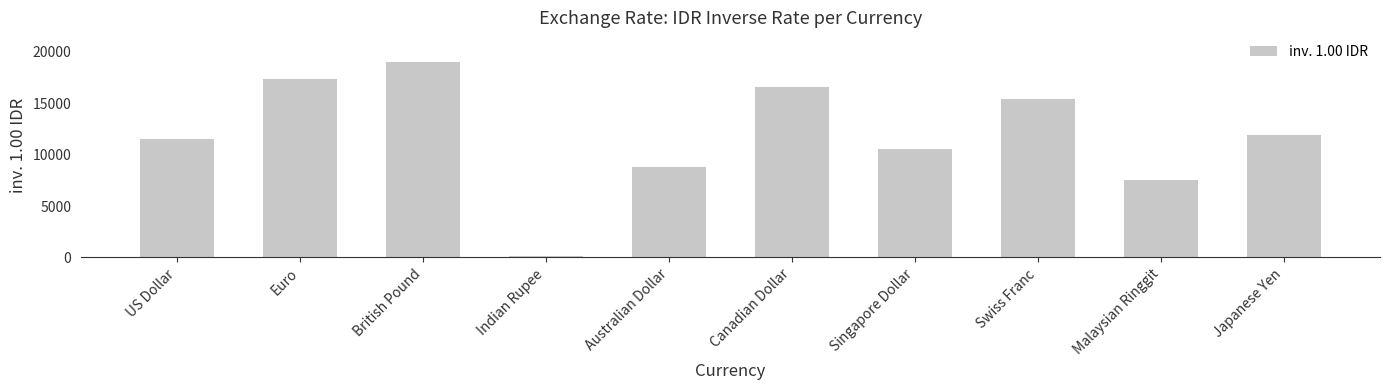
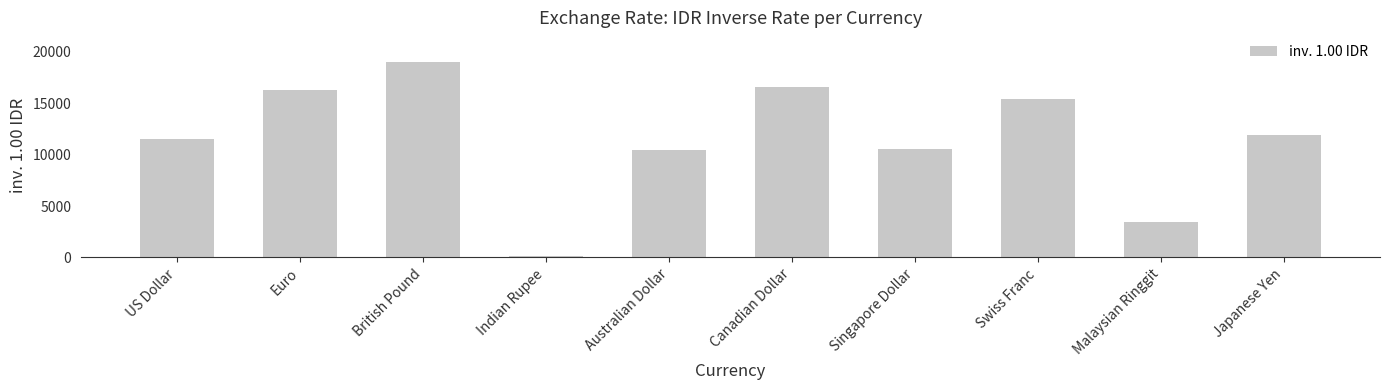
Euro: 17400 -> 16300
Australian Dollar: 8800 -> 10500
Malaysian Ringgit: 7600 -> 3400
